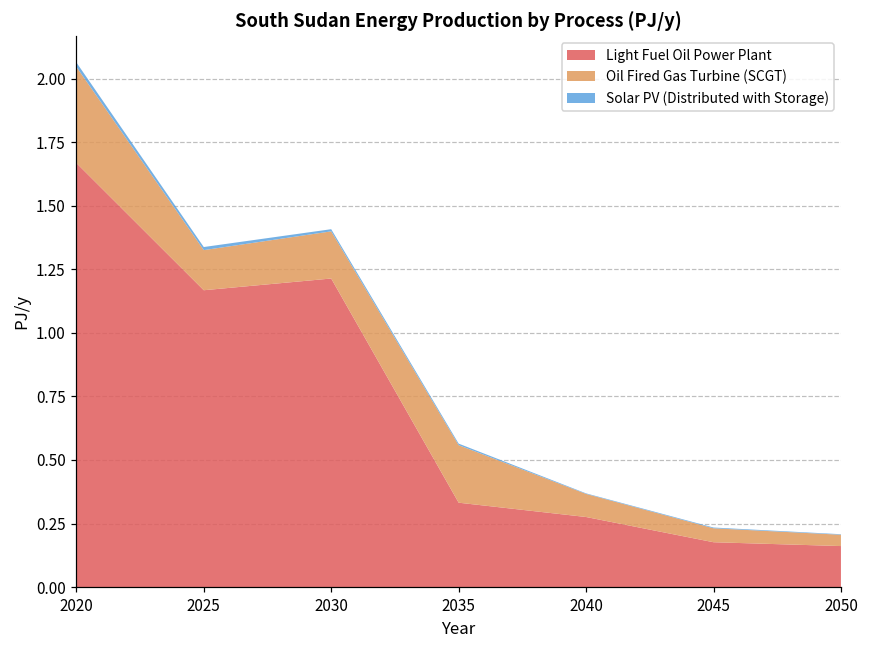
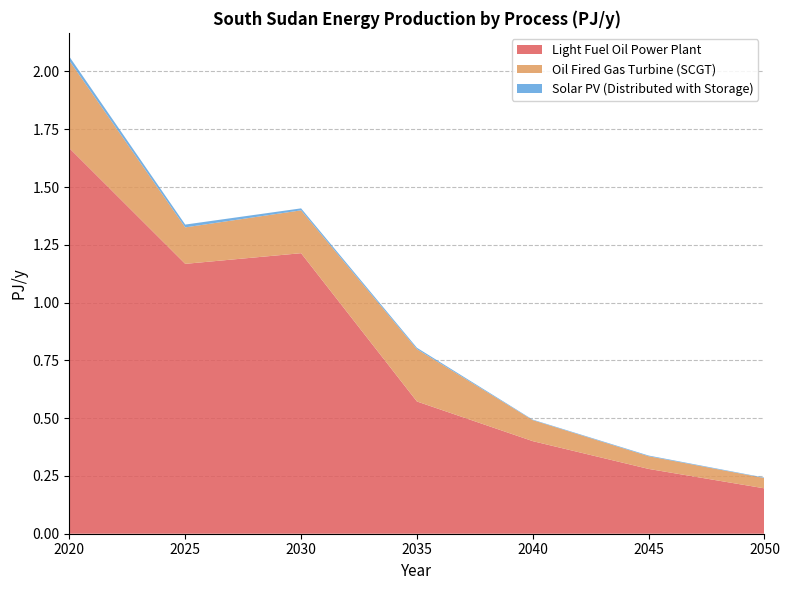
Light Fuel Oil Power Plant, 2035: 0.33 -> 0.57
Light Fuel Oil Power Plant, 2040: 0.28 -> 0.40
Light Fuel Oil Power Plant, 2045: 0.18 -> 0.28
Light Fuel Oil Power Plant, 2050: 0.16 -> 0.20
